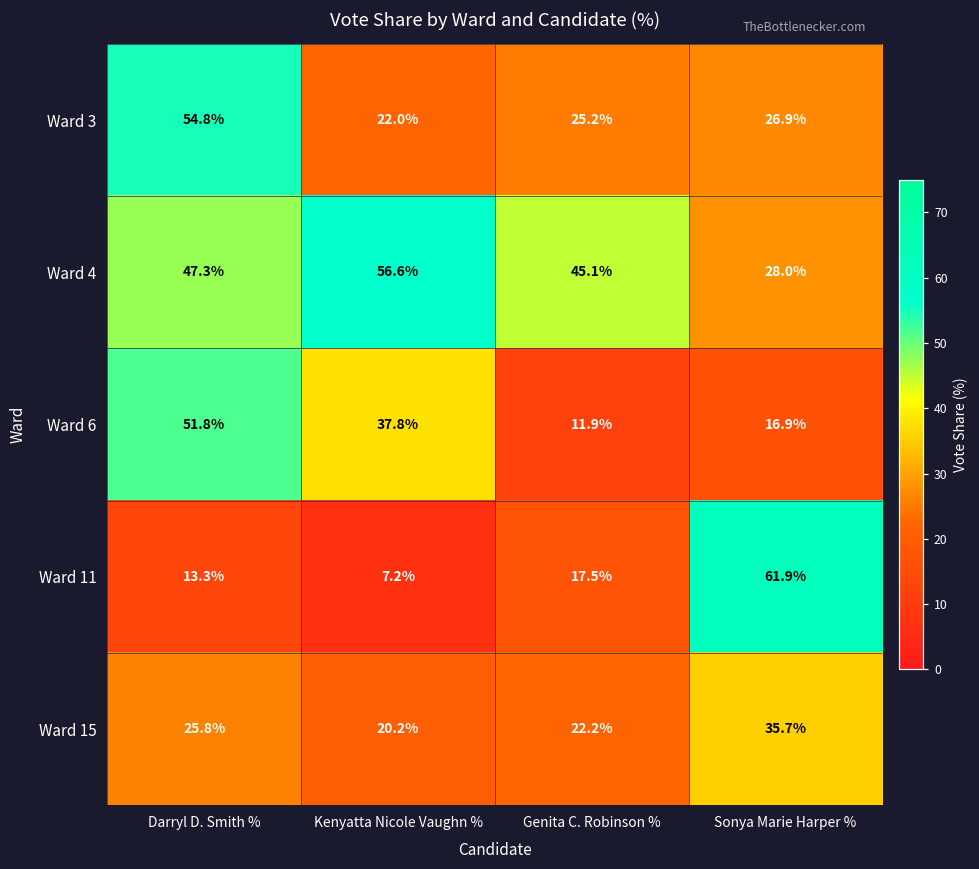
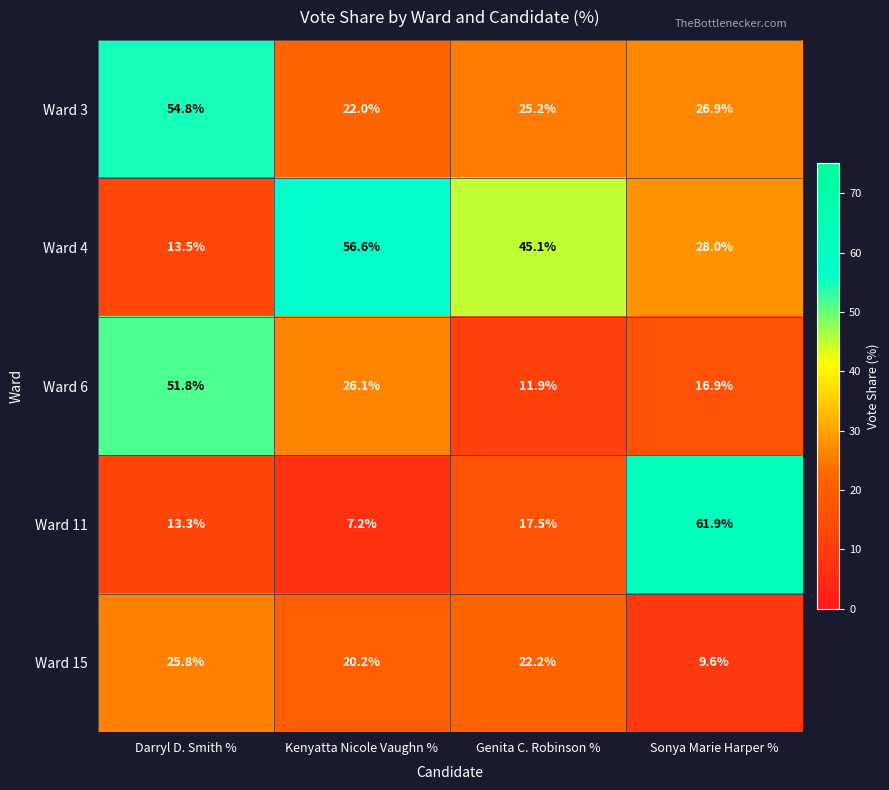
Ward 4, Darryl D. Smith %: 47.3% -> 13.5%
Ward 6, Kenyatta Nicole Vaughn %: 37.8% -> 26.1%
Ward 15, Sonya Marie Harper %: 35.7% -> 9.6%
